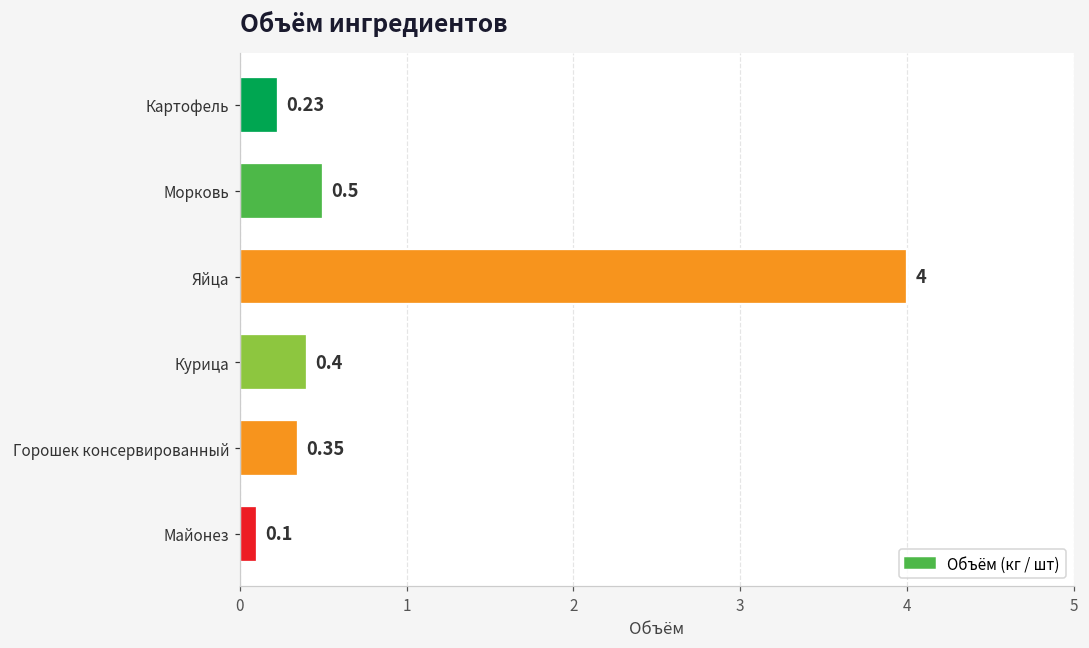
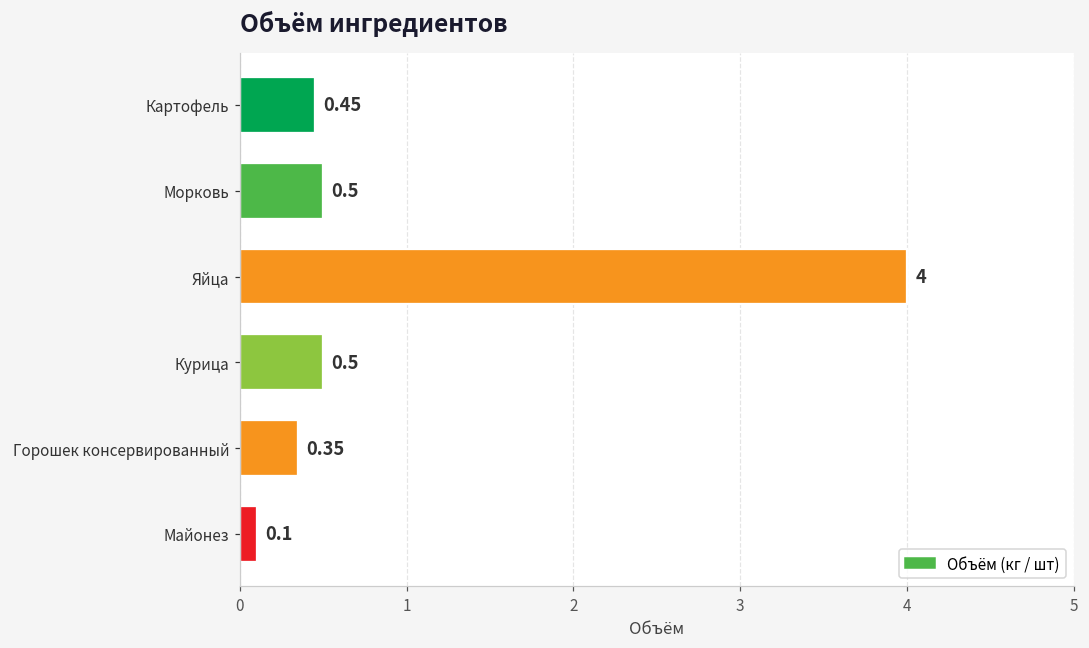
Картофель: 0.23 -> 0.45
Курица: 0.4 -> 0.5
